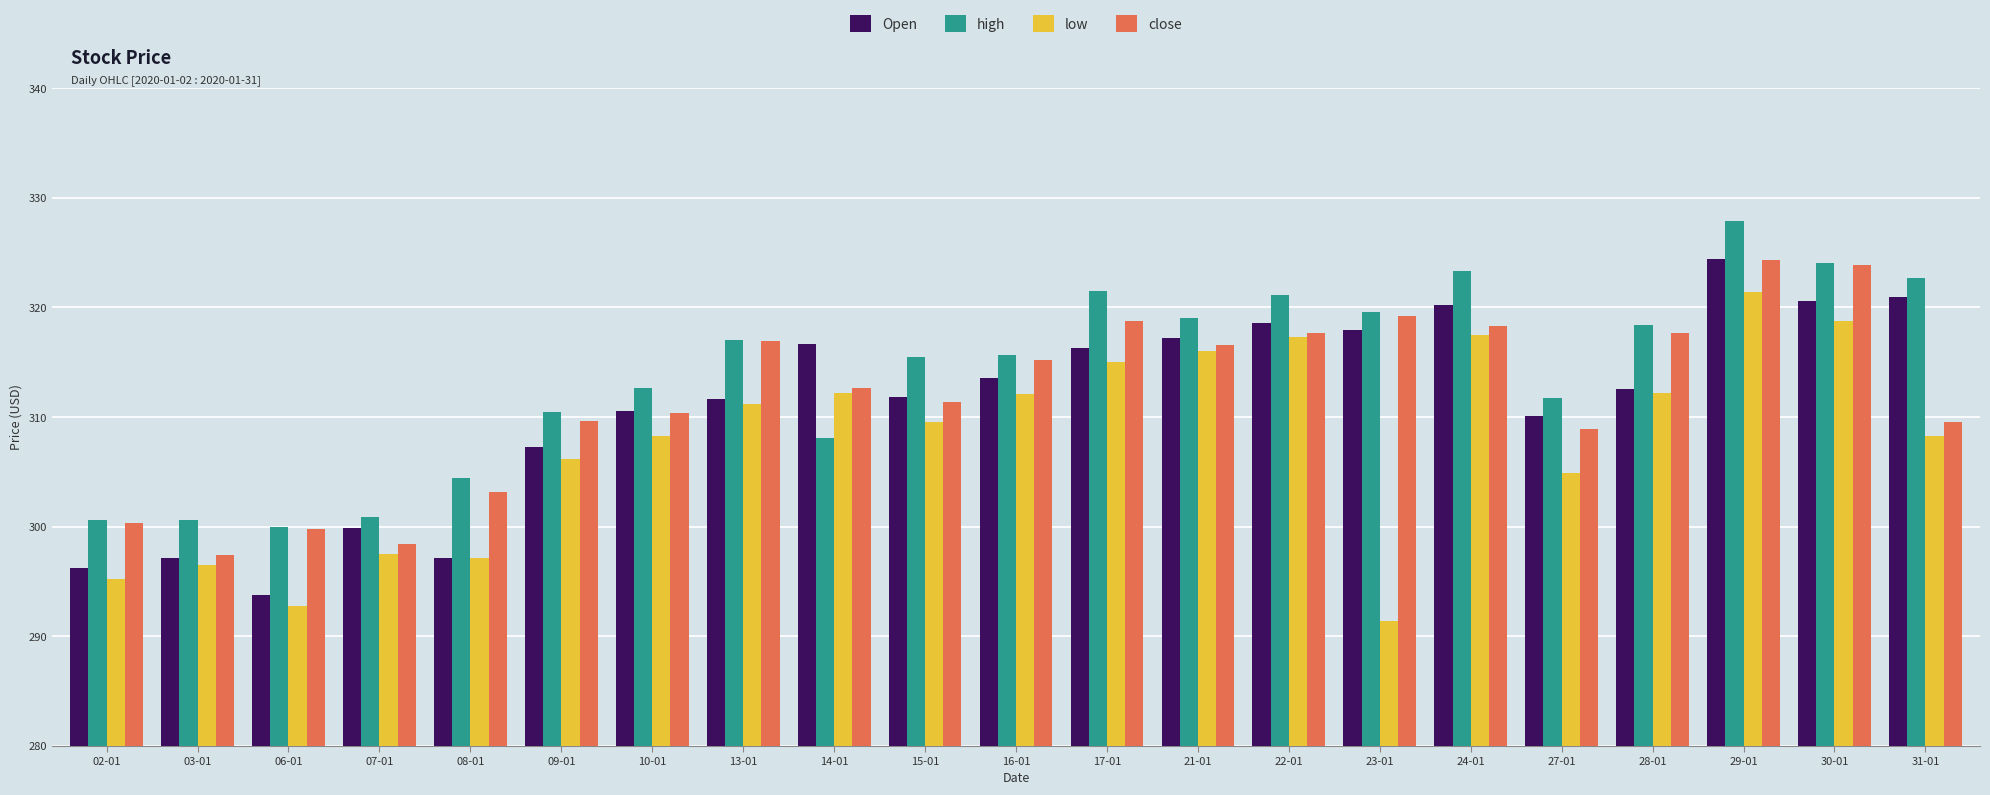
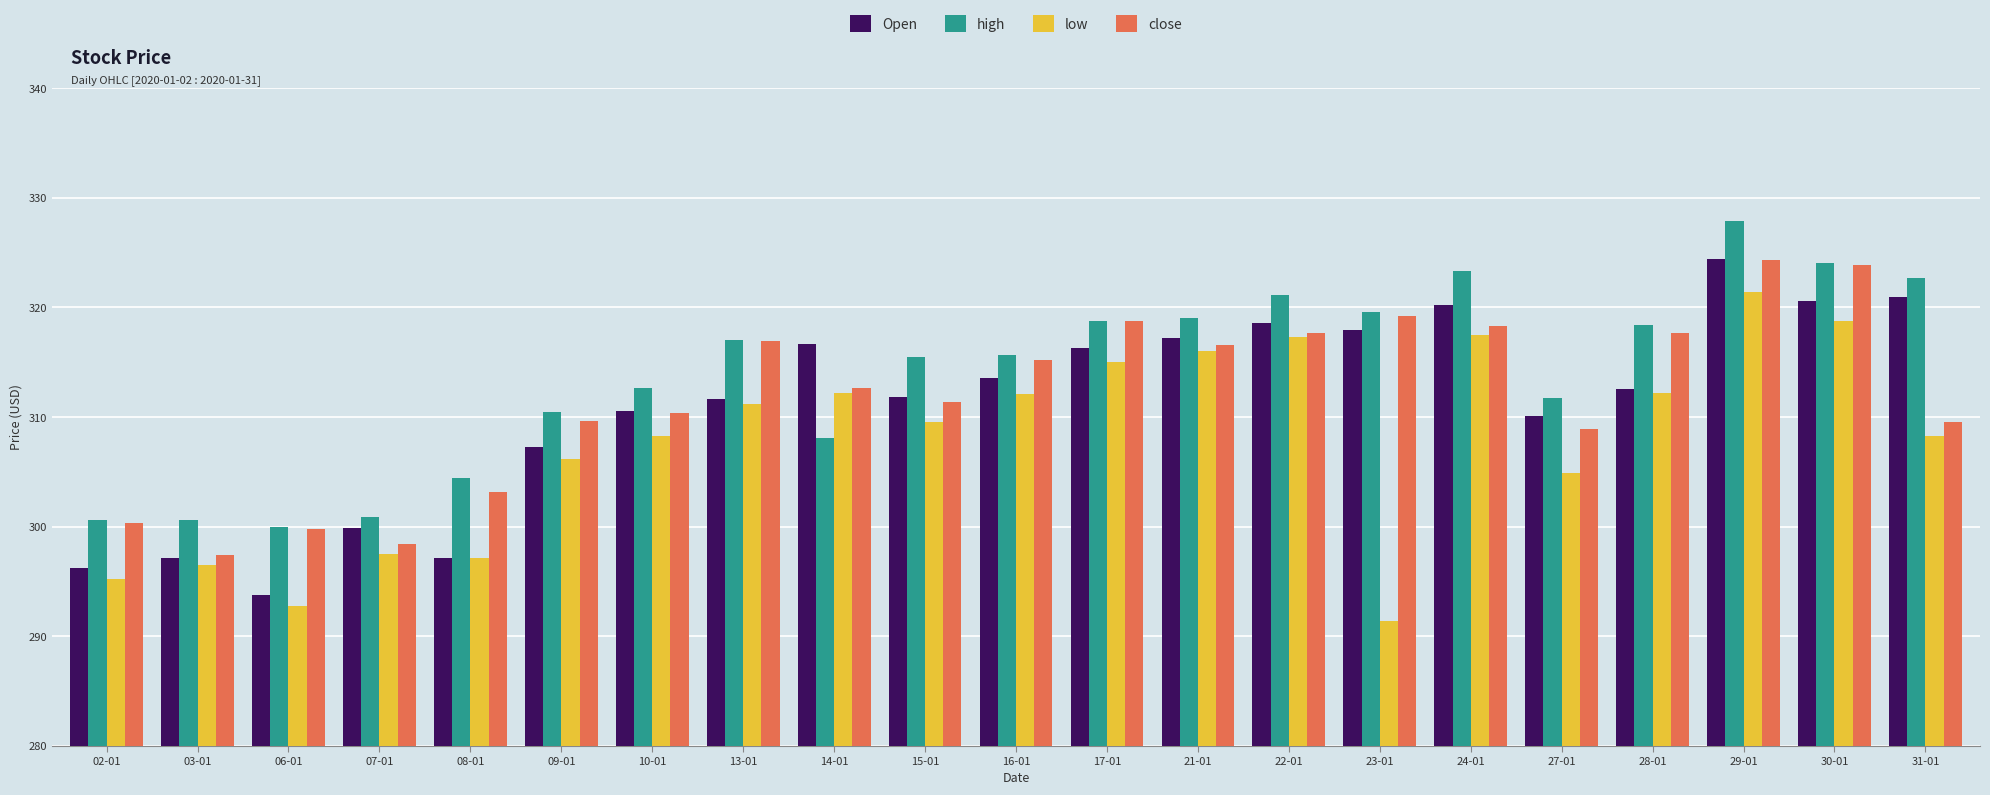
high, 17-01: 321.5 -> 318.7
